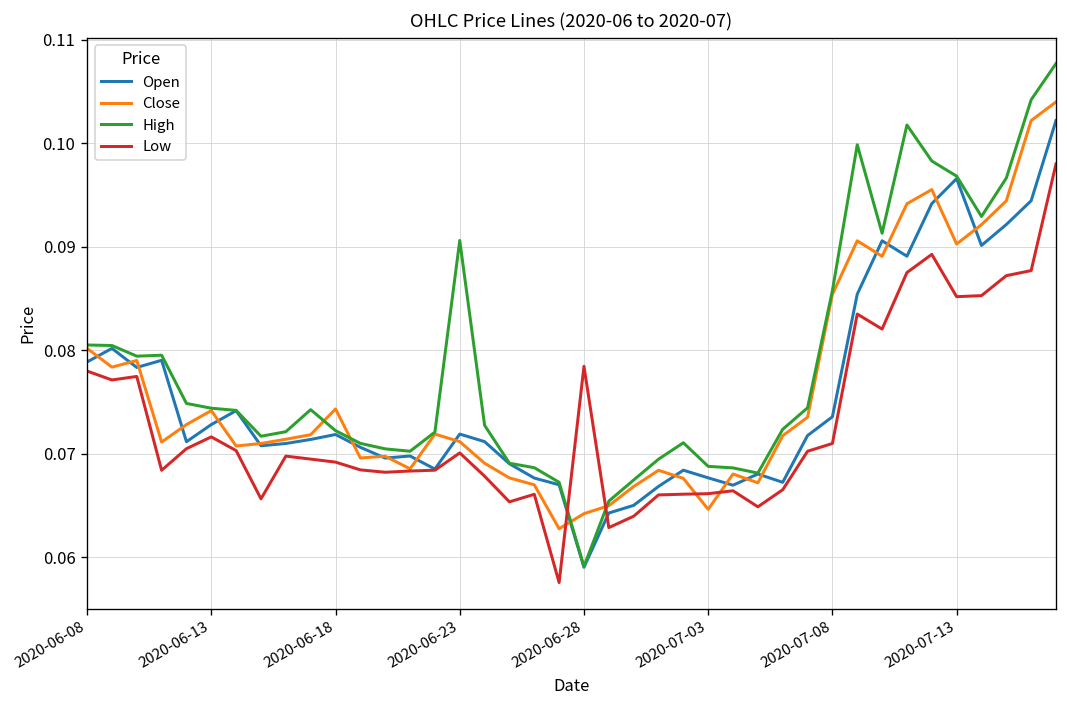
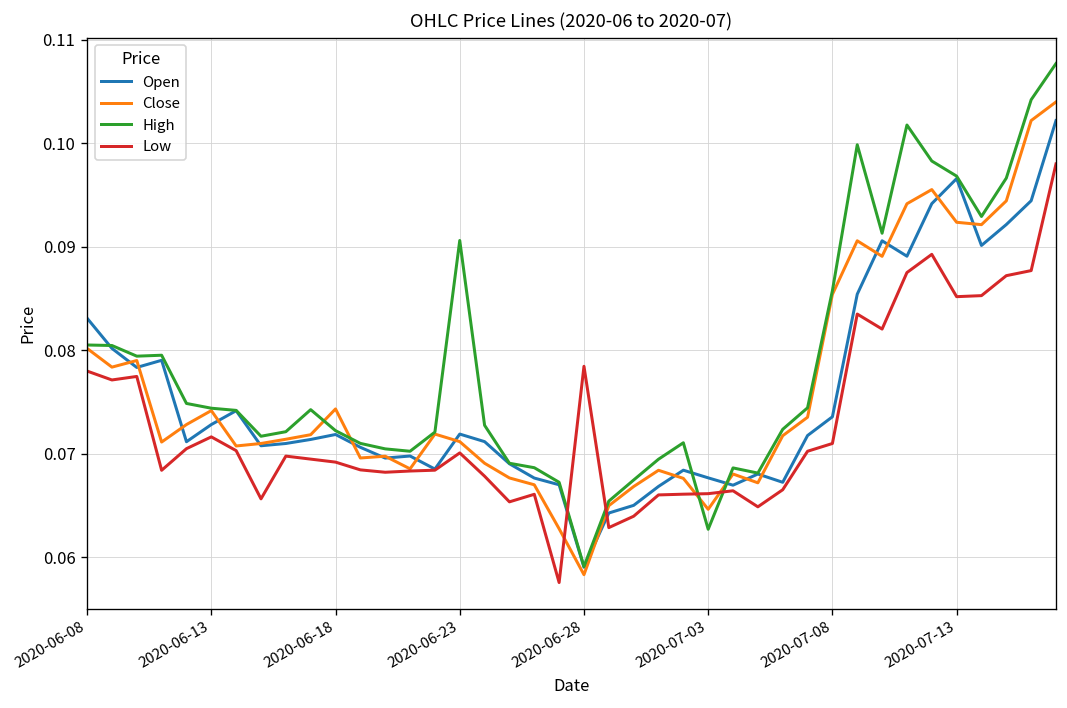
Open, 2020-06-08: 0.079 -> 0.083
Close, 2020-06-28: 0.064 -> 0.058
High, 2020-07-03: 0.069 -> 0.063
Close, 2020-07-13: 0.090 -> 0.092
